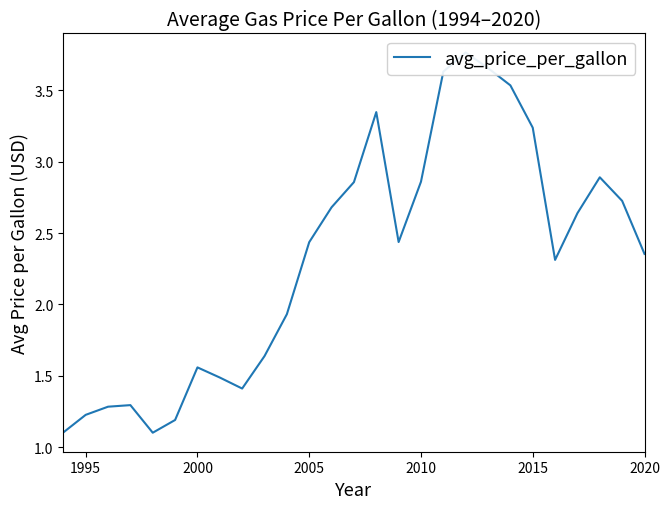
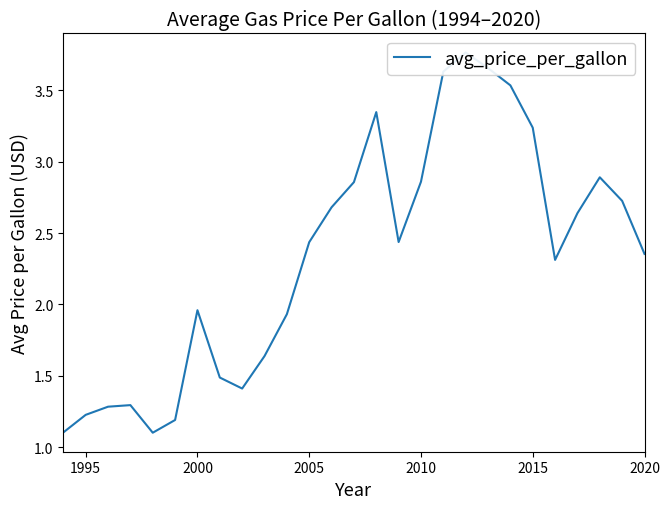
2000: 1.56 -> 1.96
